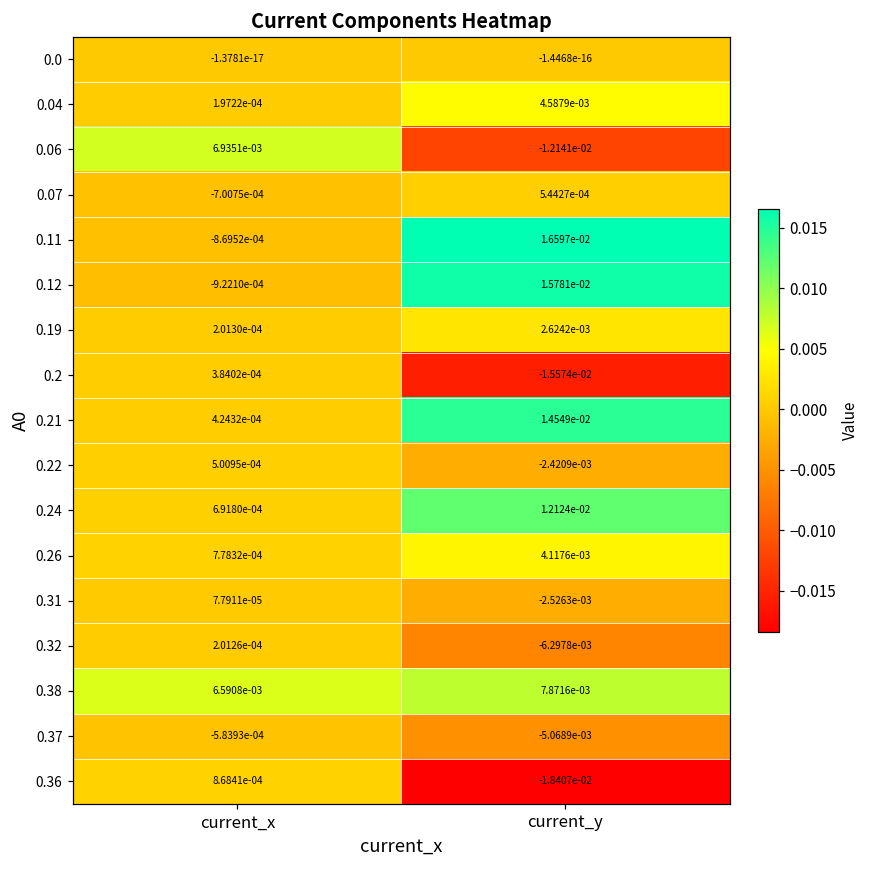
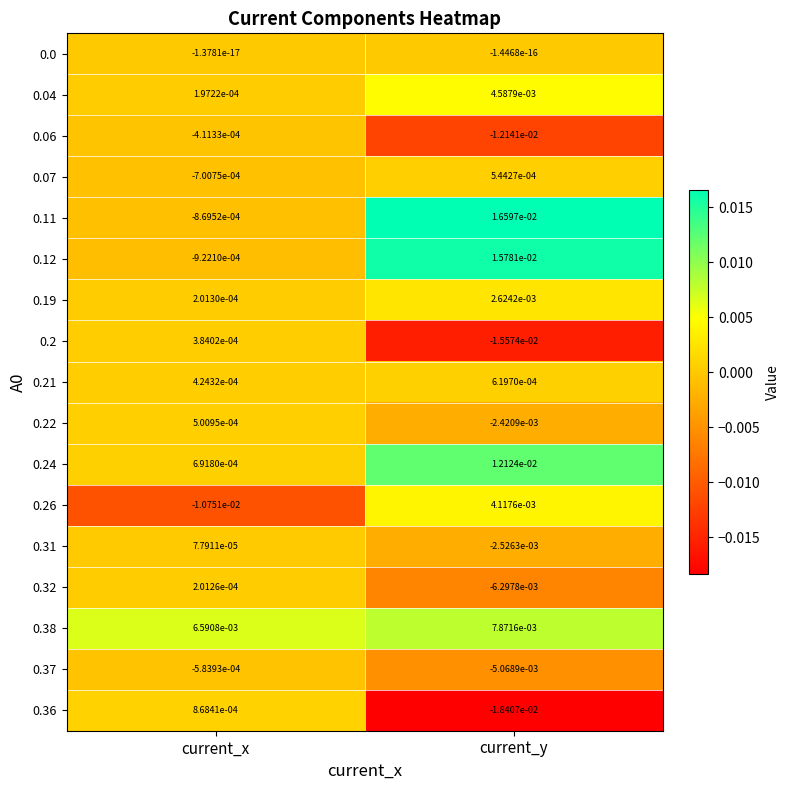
0.06, current_x: 6.9351e-03 -> -4.1133e-04
0.21, current_y: 1.4549e-02 -> 6.1970e-04
0.26, current_x: 7.7832e-04 -> -1.0751e-02
